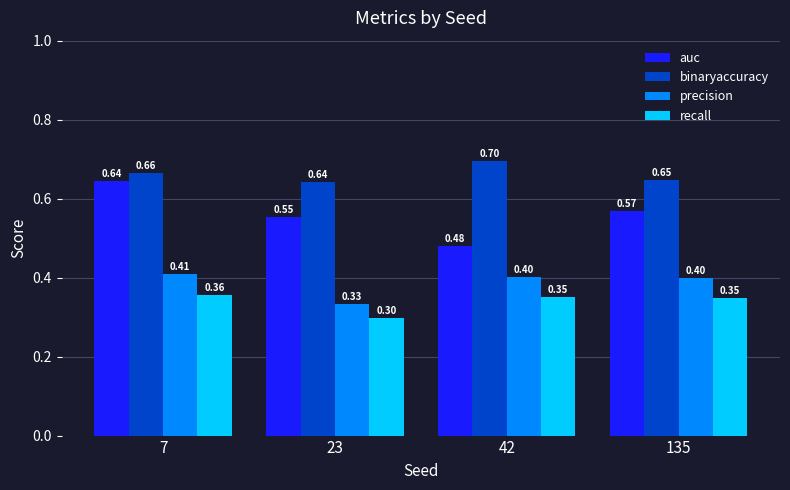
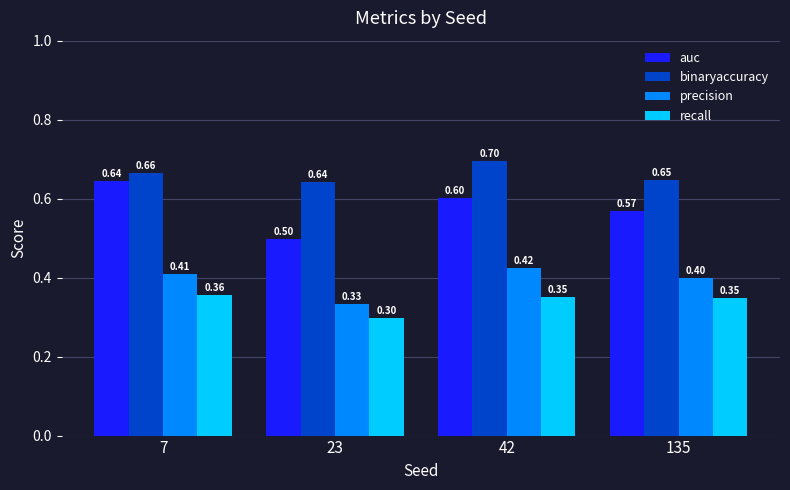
auc, 23: 0.55 -> 0.50
auc, 42: 0.48 -> 0.60
precision, 42: 0.40 -> 0.42
